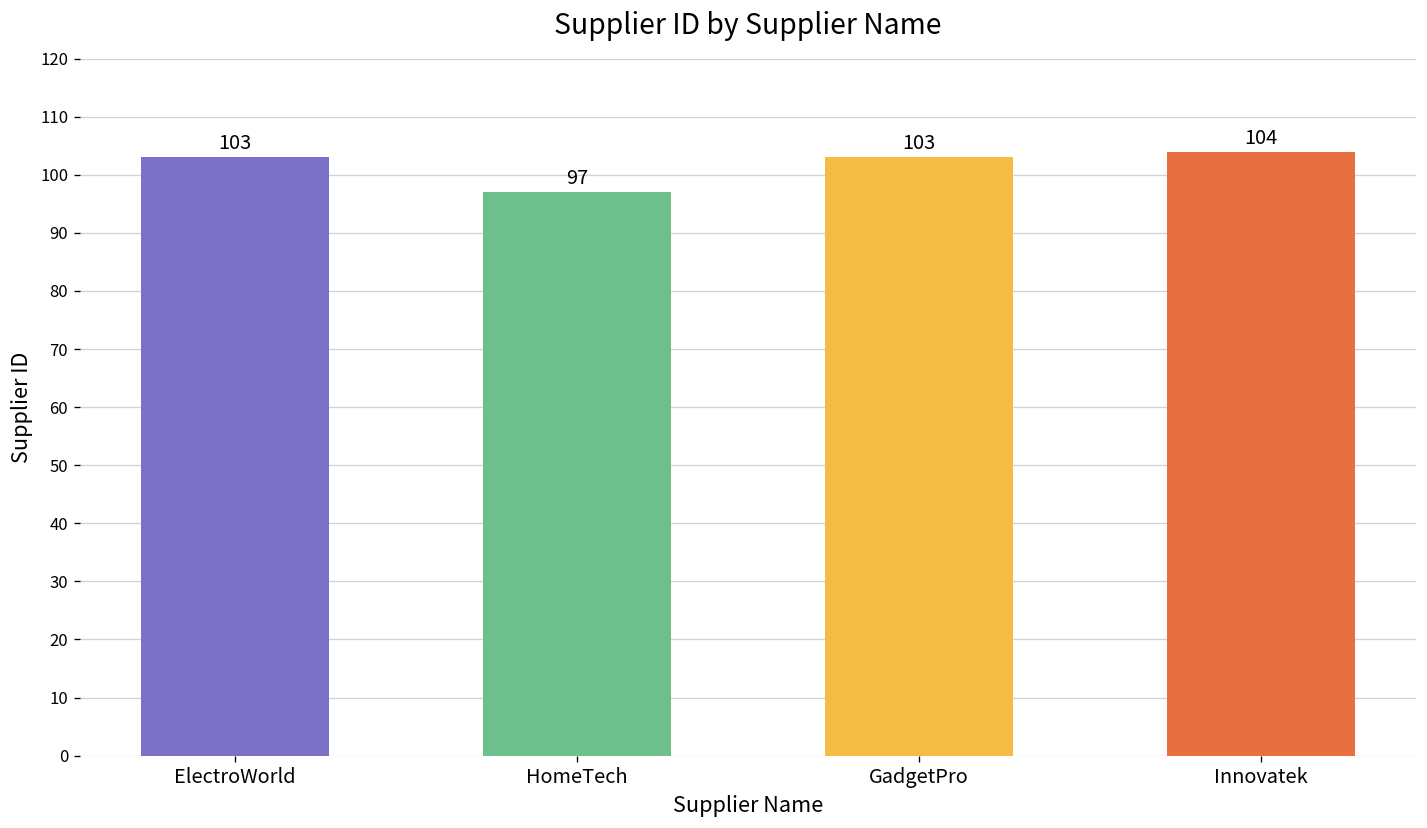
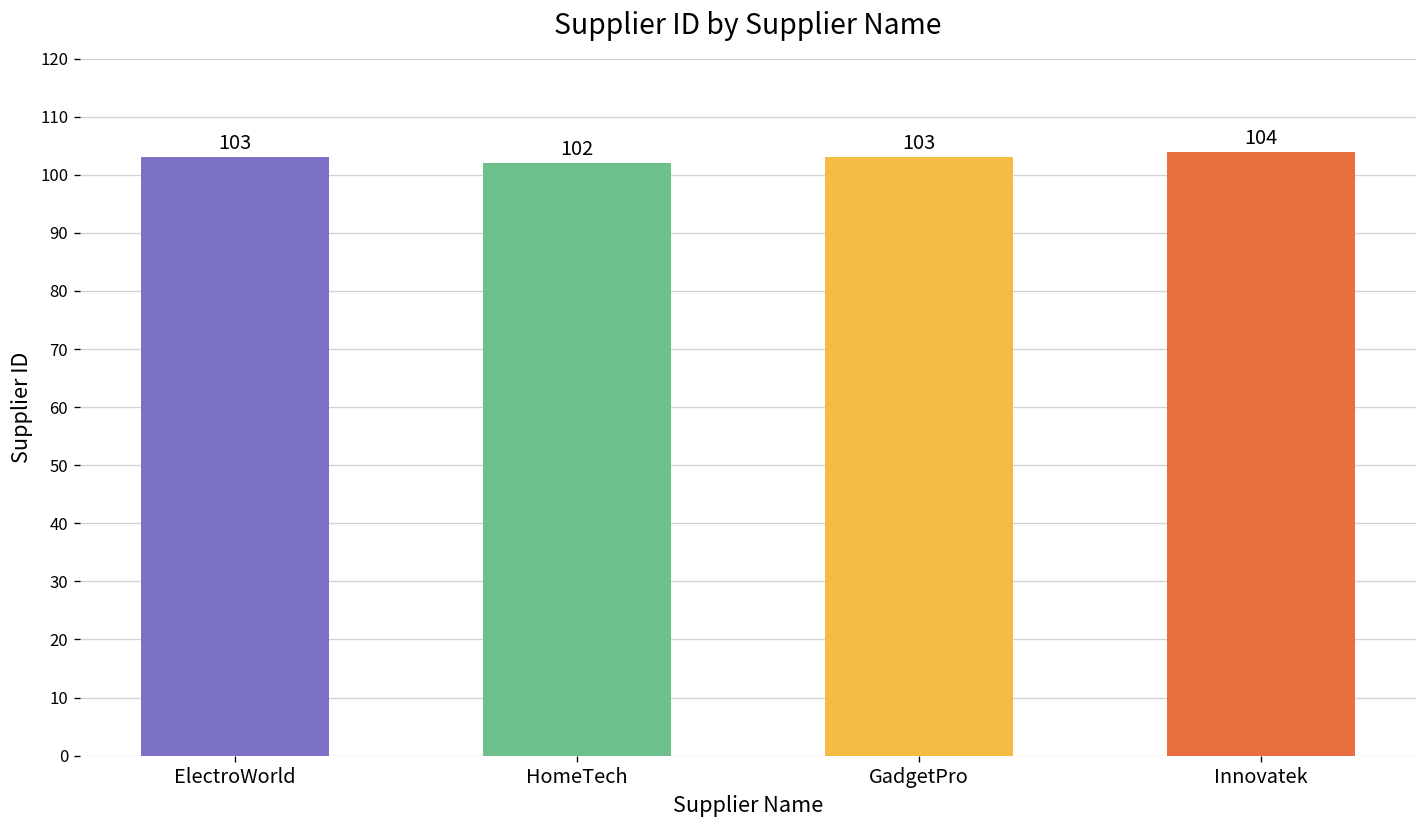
HomeTech: 97 -> 102
